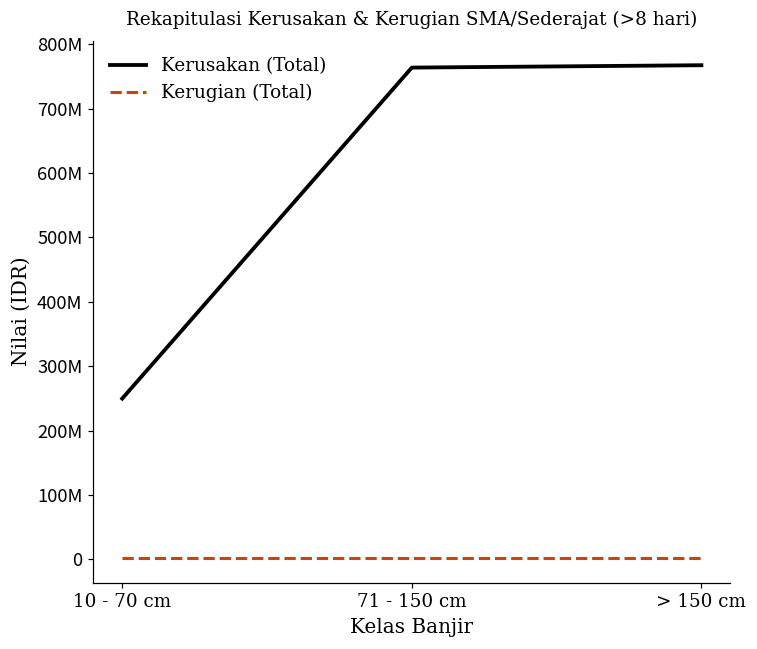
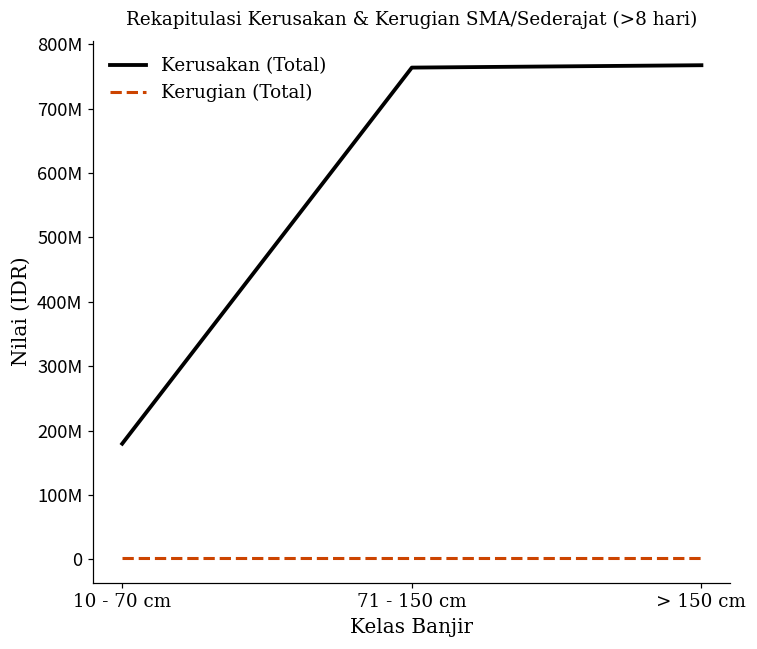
Kerusakan (Total), 10 - 70 cm: 250000000 -> 180000000
